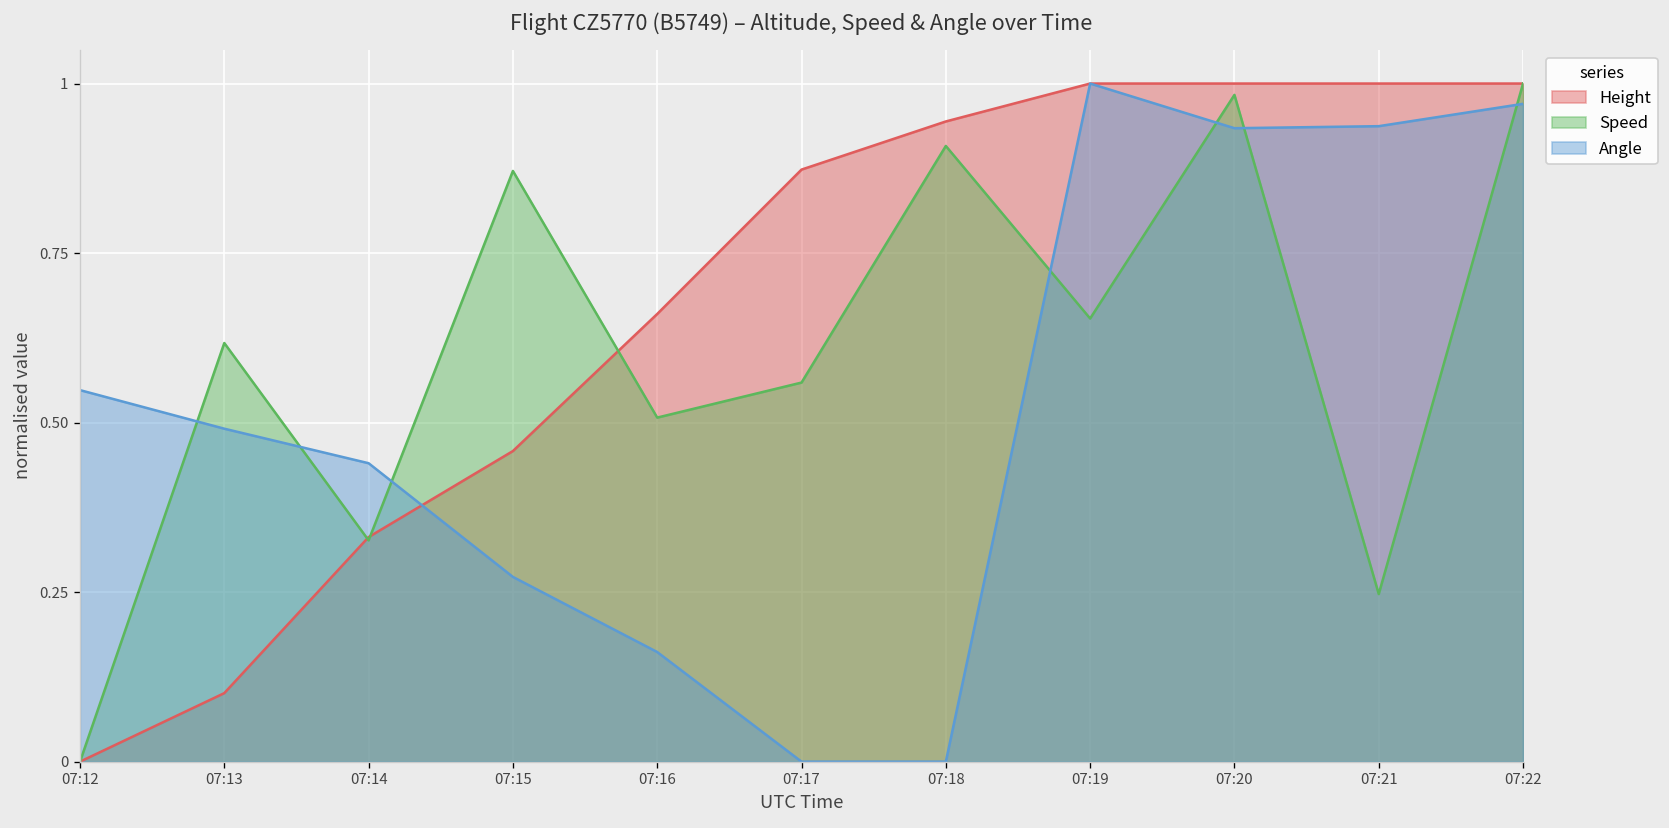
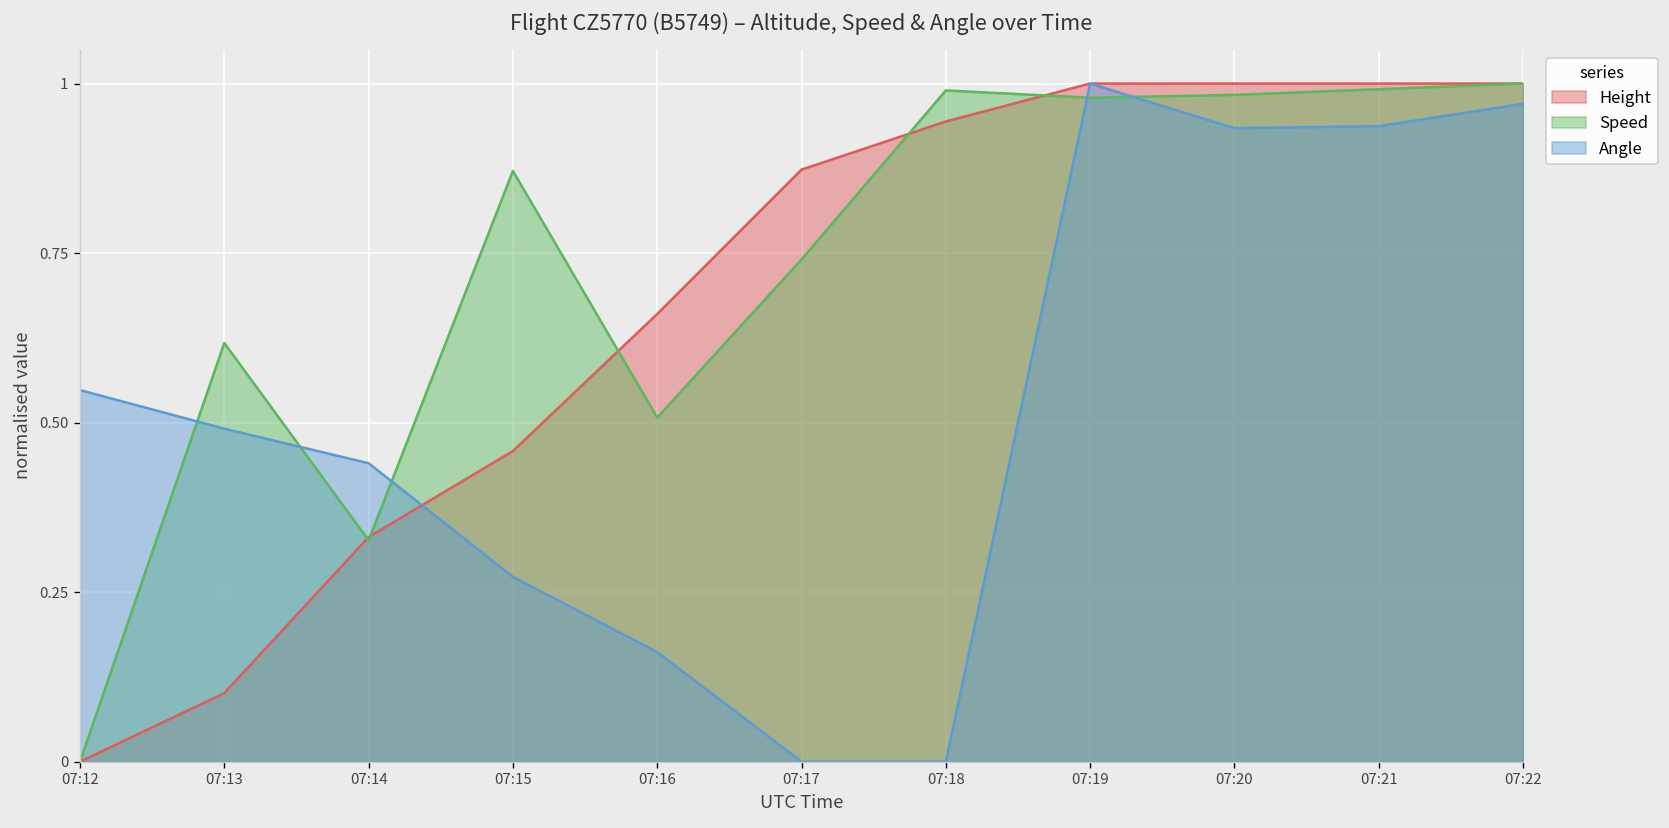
Speed, 07:17: 0.56 -> 0.74
Speed, 07:18: 0.91 -> 0.99
Speed, 07:19: 0.65 -> 0.98
Speed, 07:21: 0.25 -> 0.99
